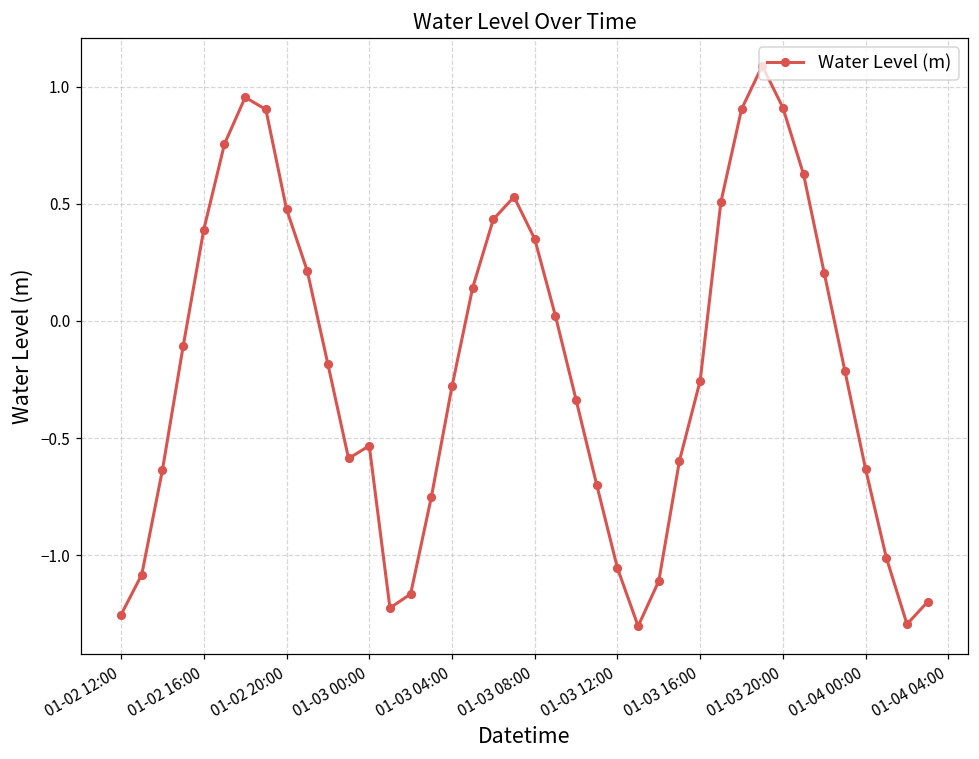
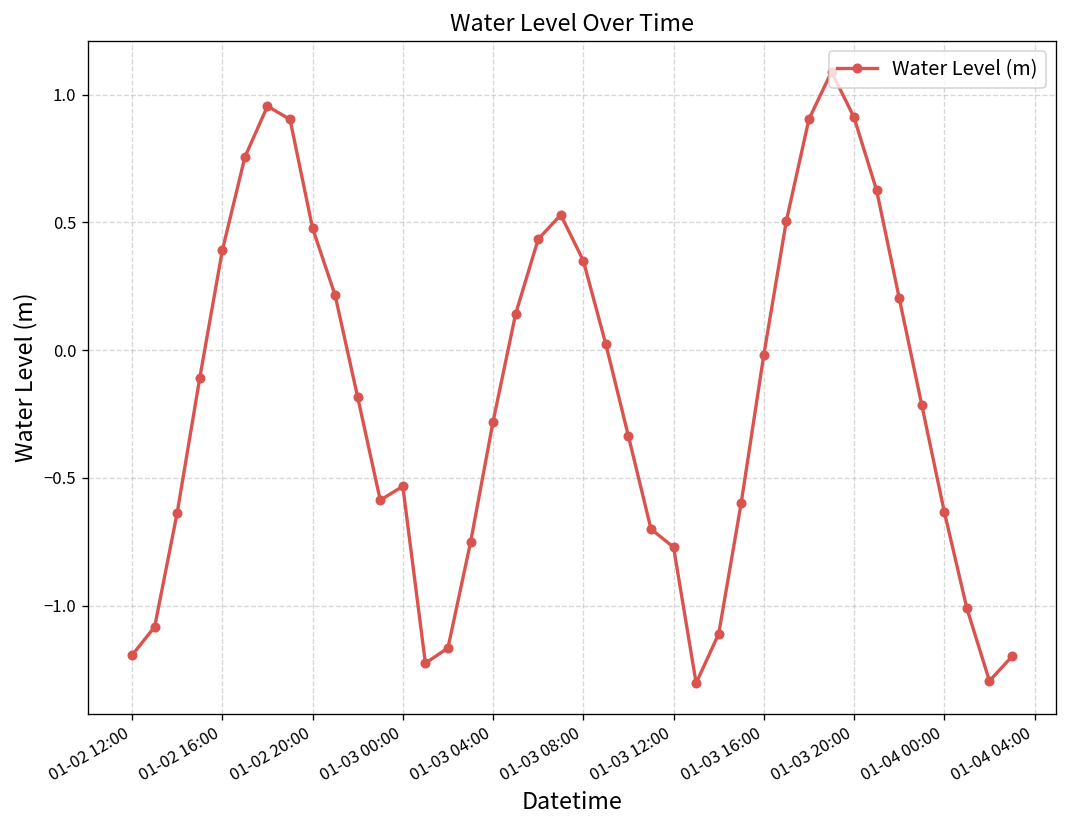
01-02 12:00: -1.25 -> -1.19
01-03 12:00: -1.06 -> -0.77
01-03 16:00: -0.26 -> -0.02
